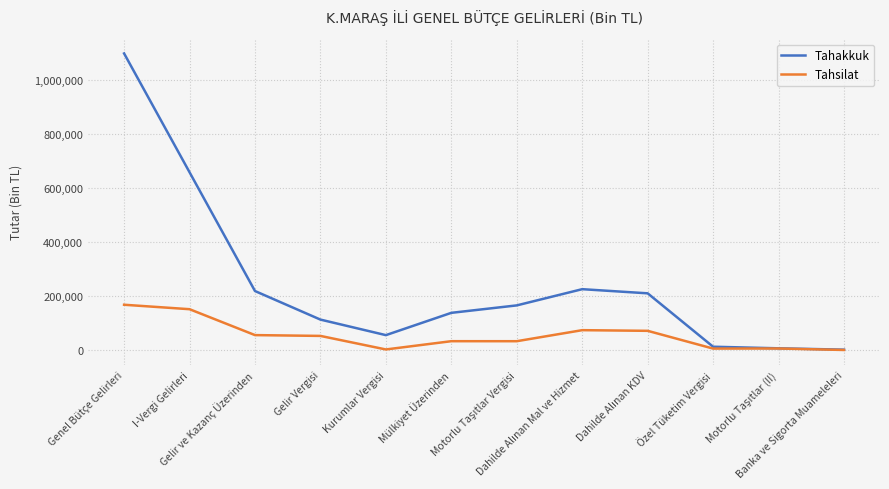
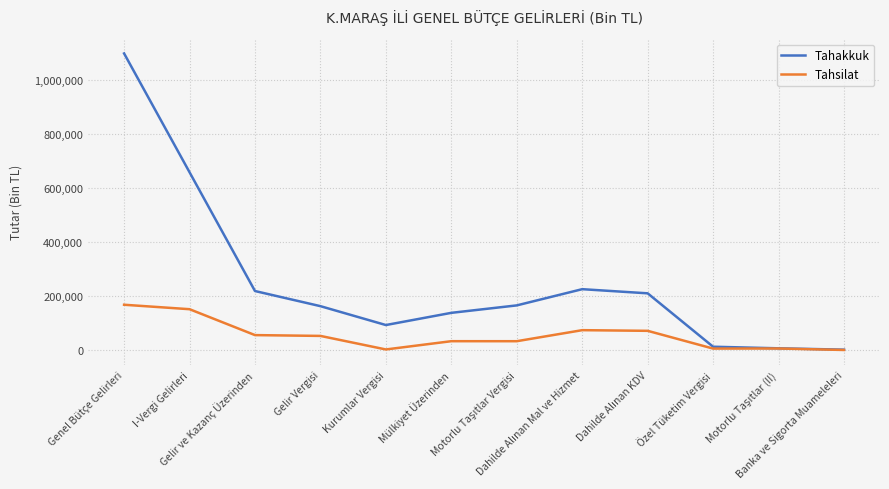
Tahakkuk, Gelir Vergisi: 110,000 -> 160,000
Tahakkuk, Kurumlar Vergisi: 60,000 -> 90,000
